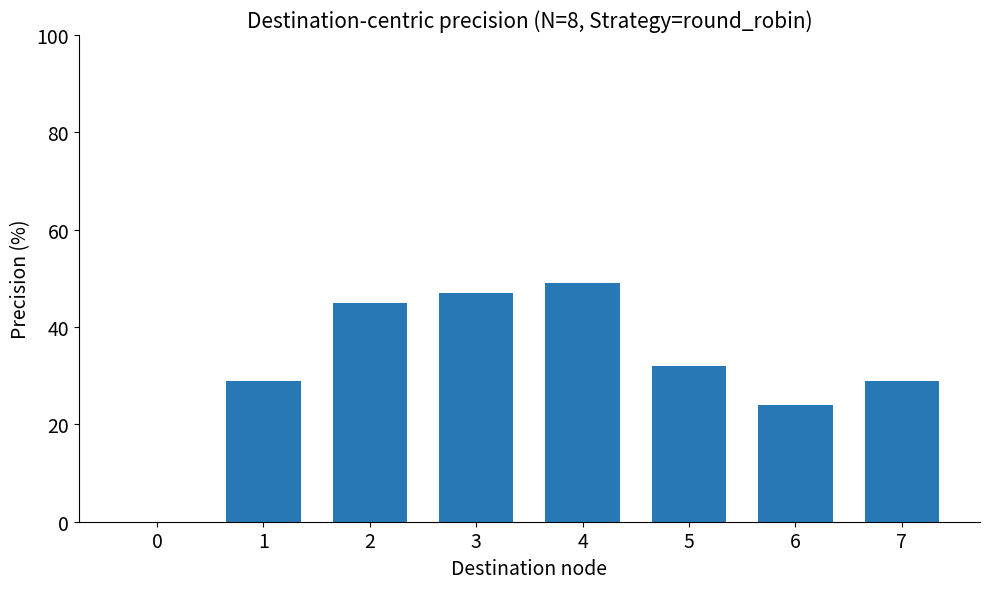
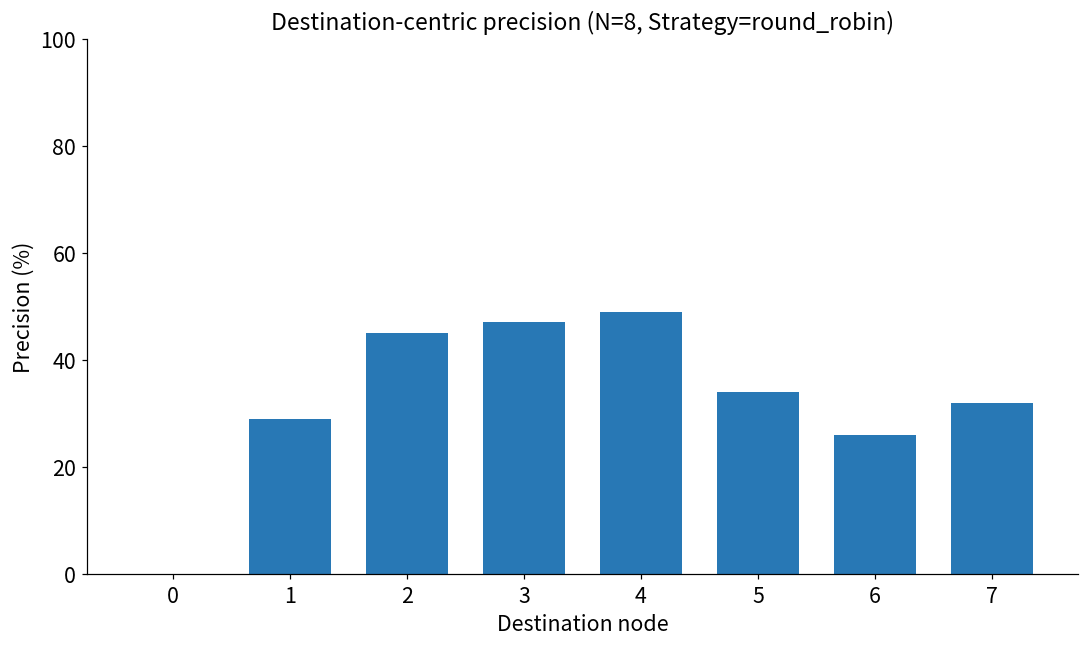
5: 32 -> 34
6: 24 -> 26
7: 29 -> 32
